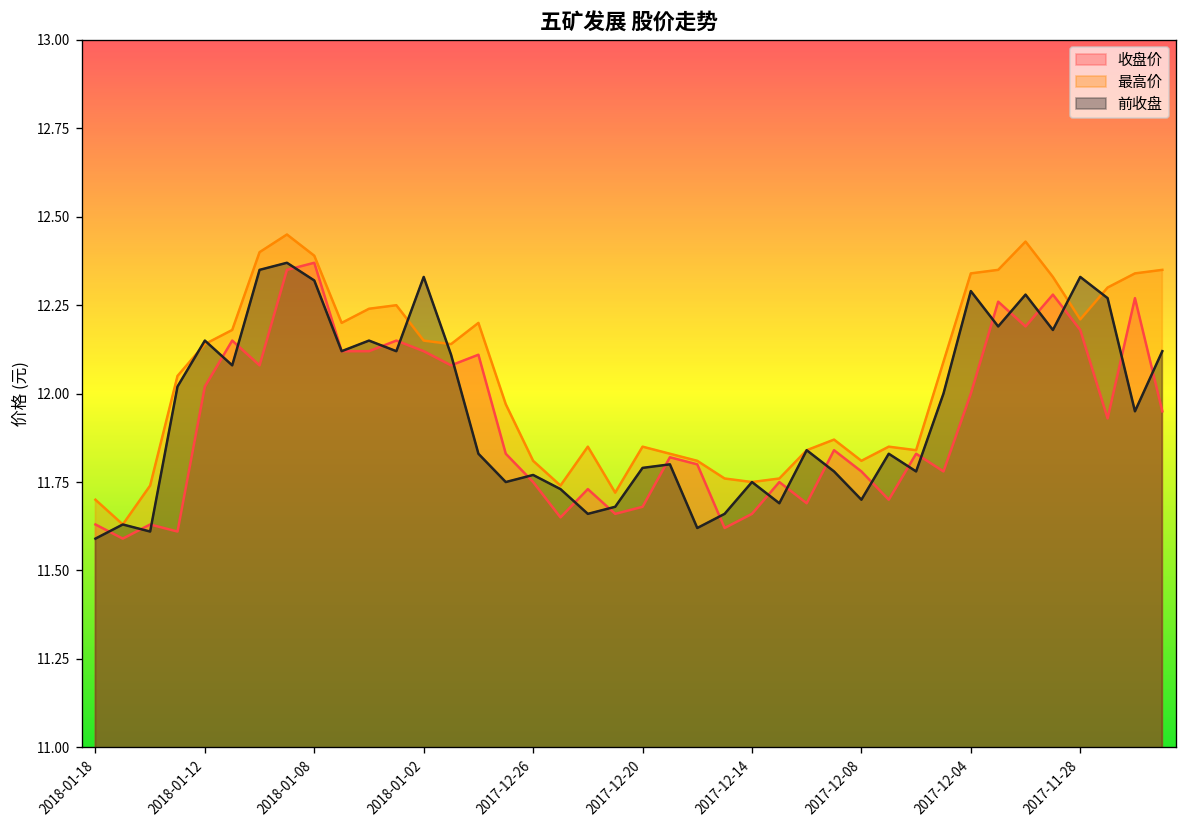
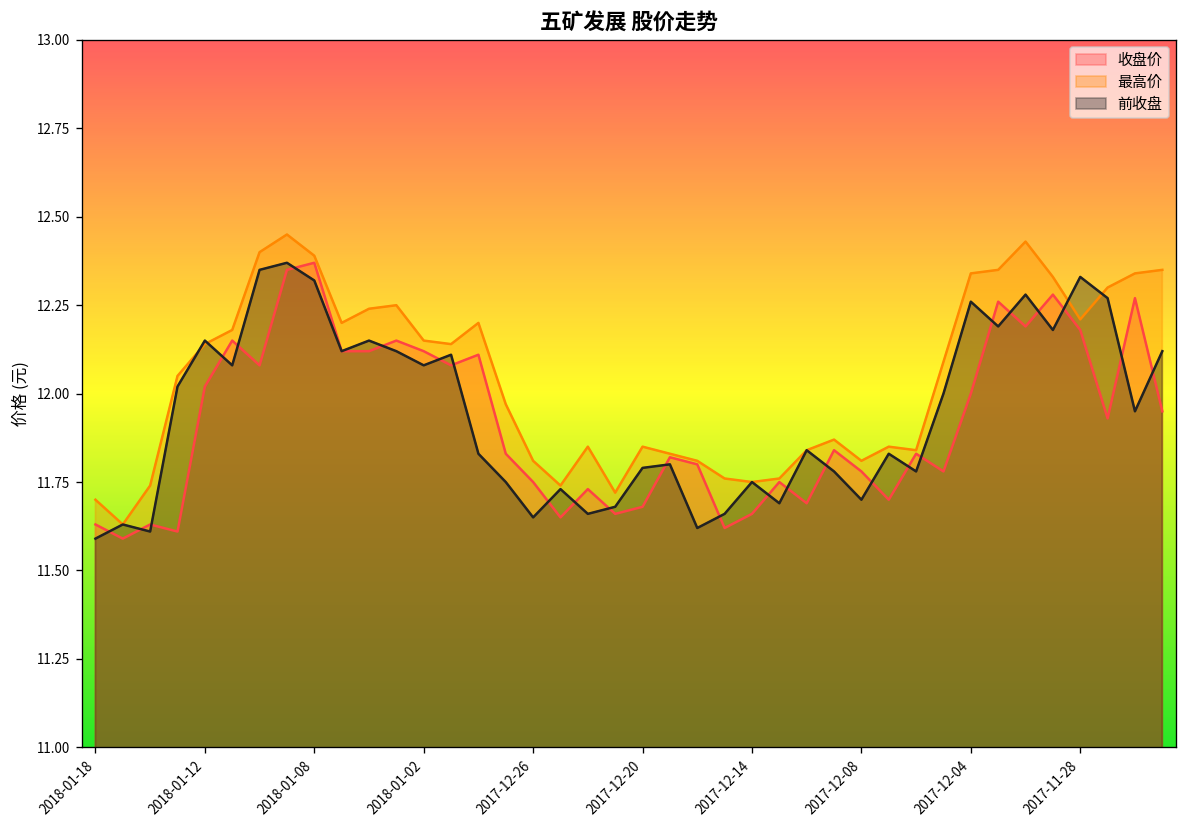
前收盘, 2018-01-02: 12.33 -> 12.08
前收盘, 2017-12-26: 11.77 -> 11.65
前收盘, 2017-12-04: 12.29 -> 12.26
